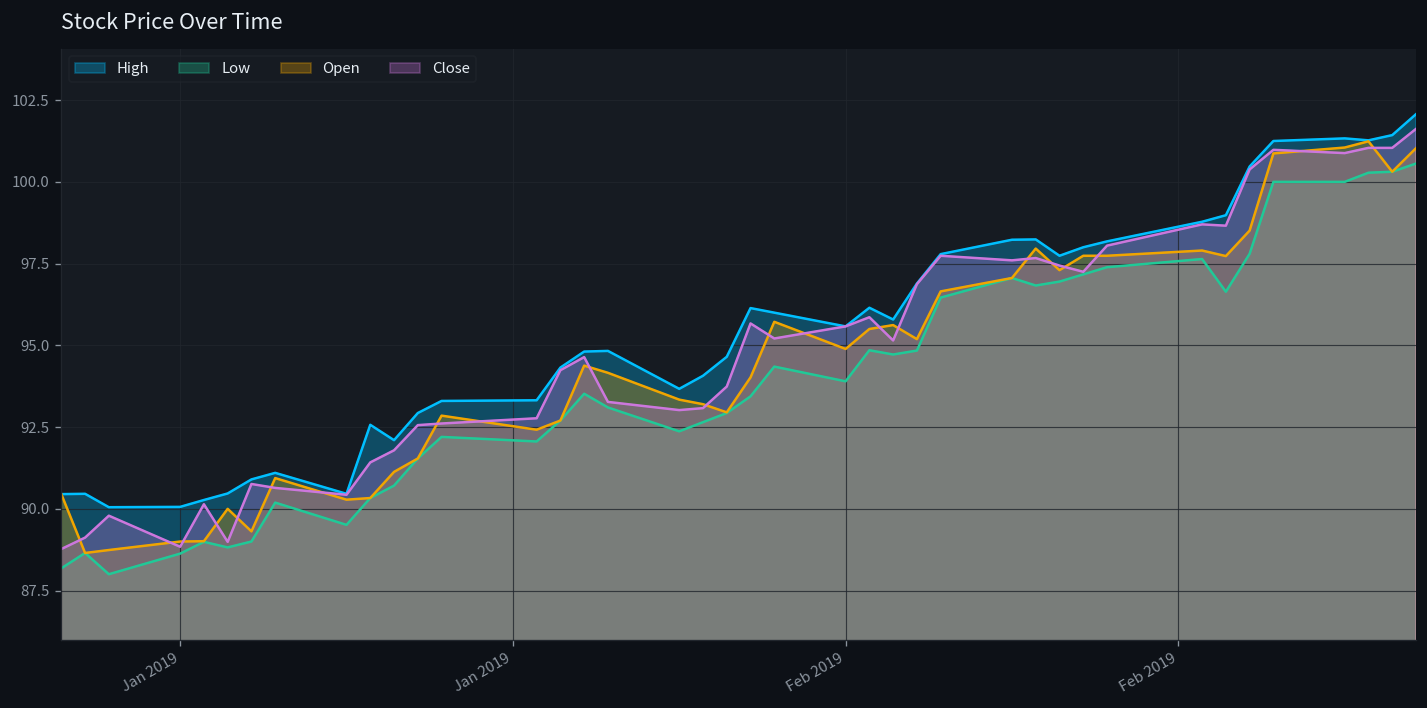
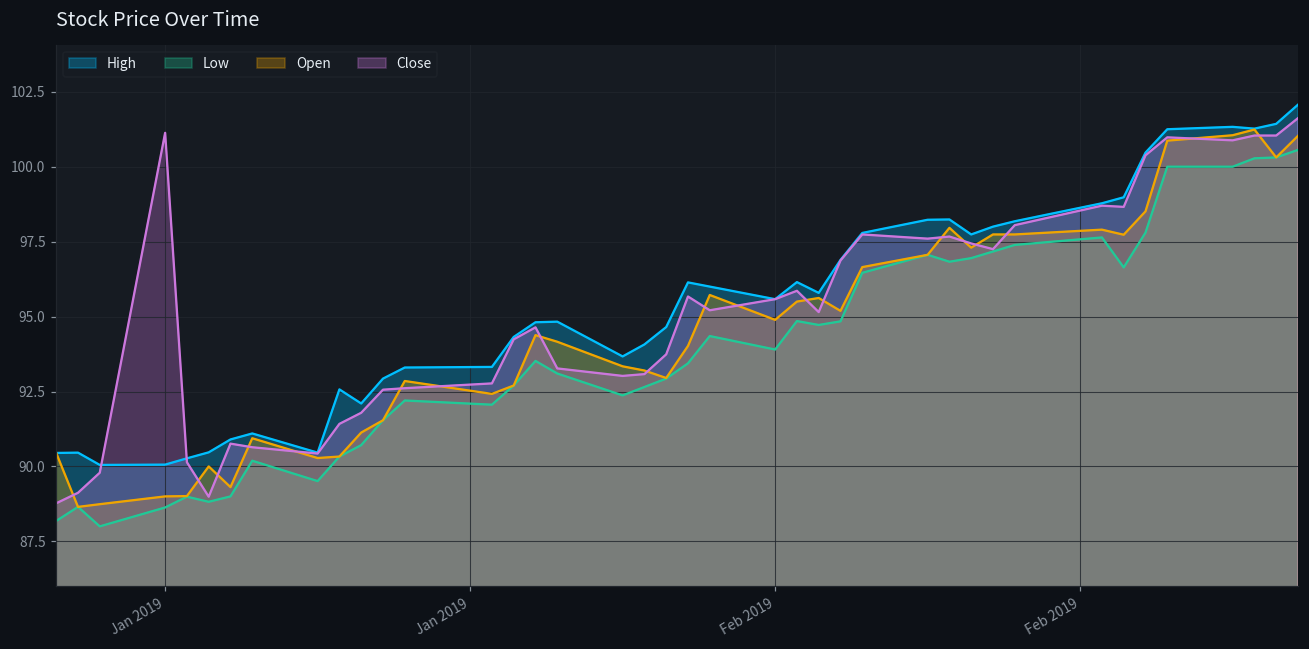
Close, Jan 2019: 88.8 -> 101.1
